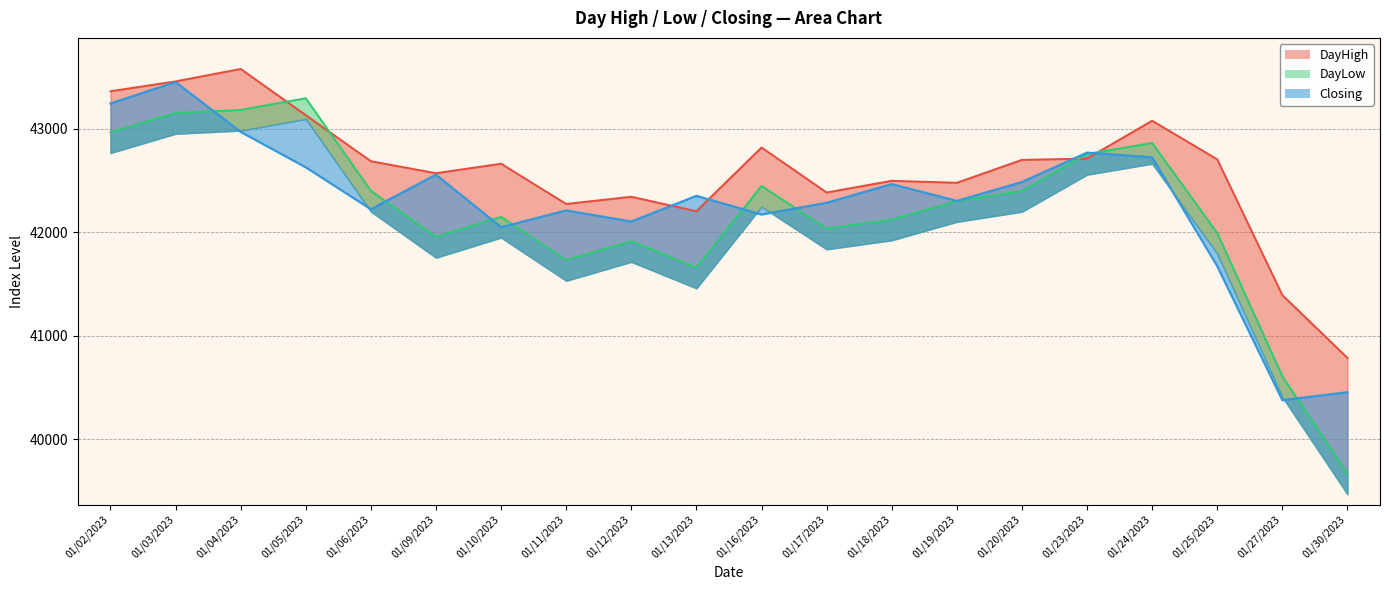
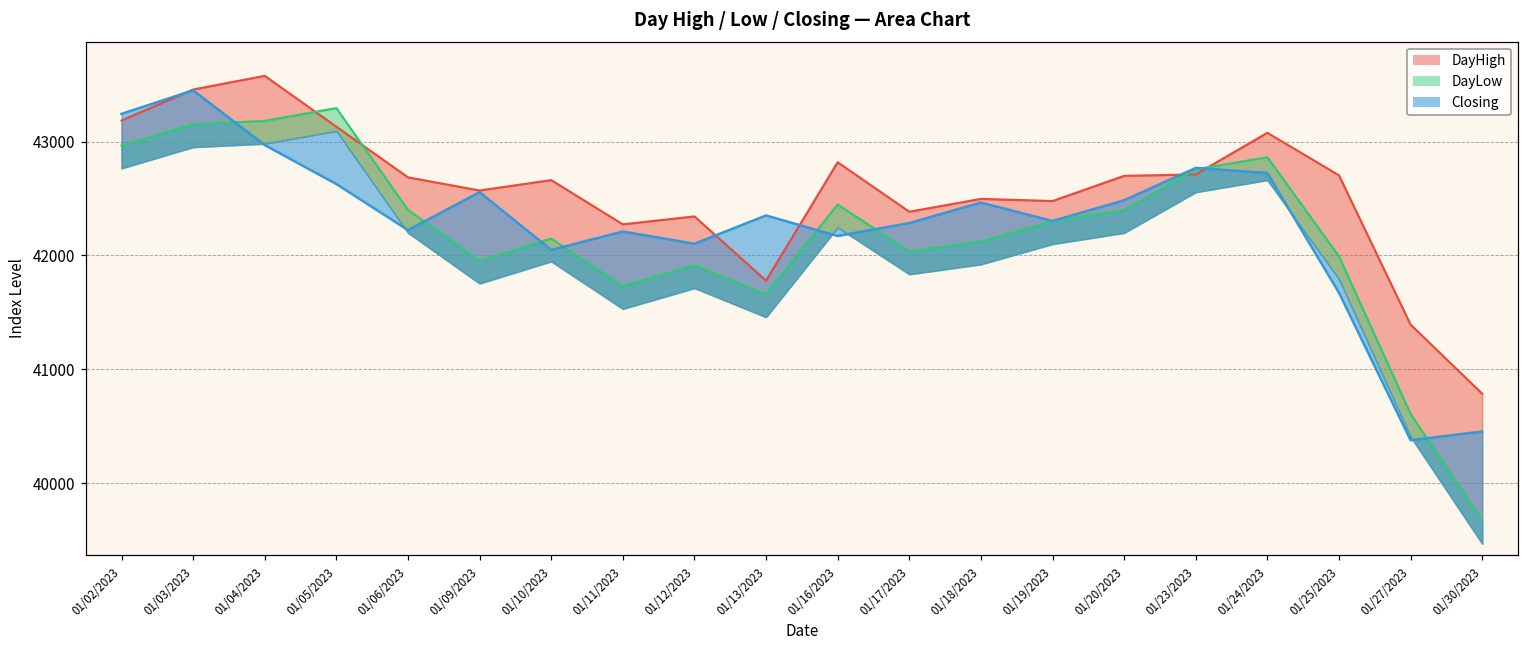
DayHigh, 01/02/2023: 43360 -> 43180
DayHigh, 01/13/2023: 42200 -> 41780
